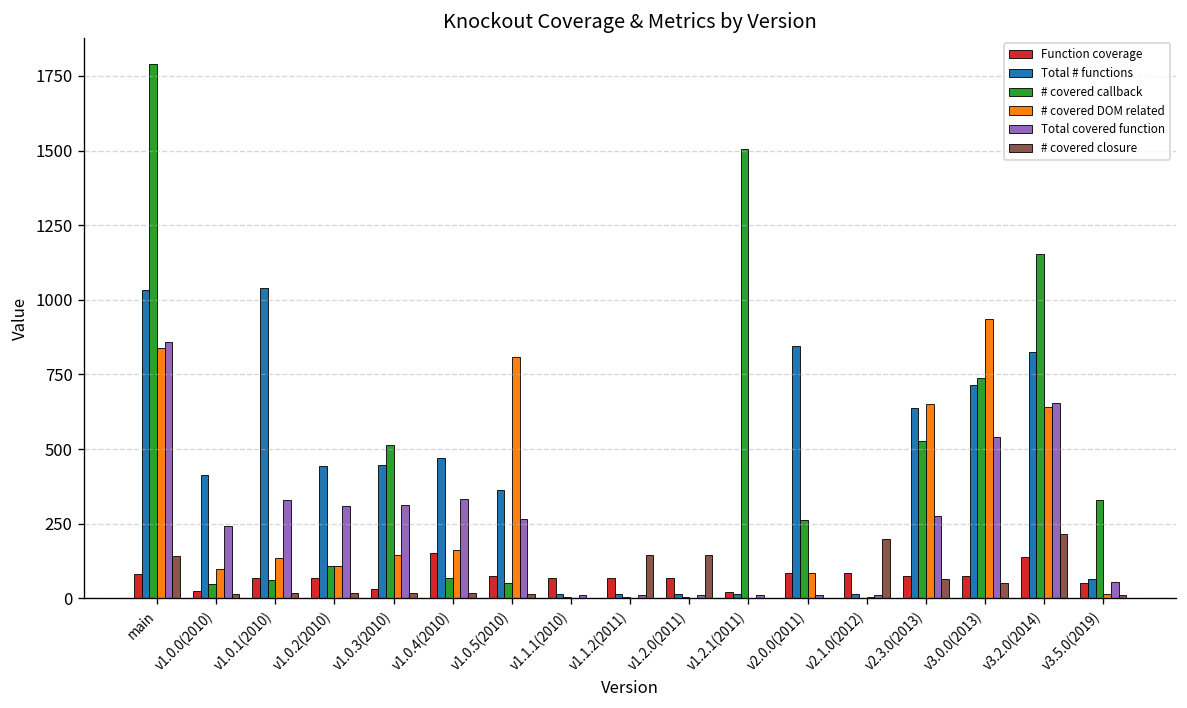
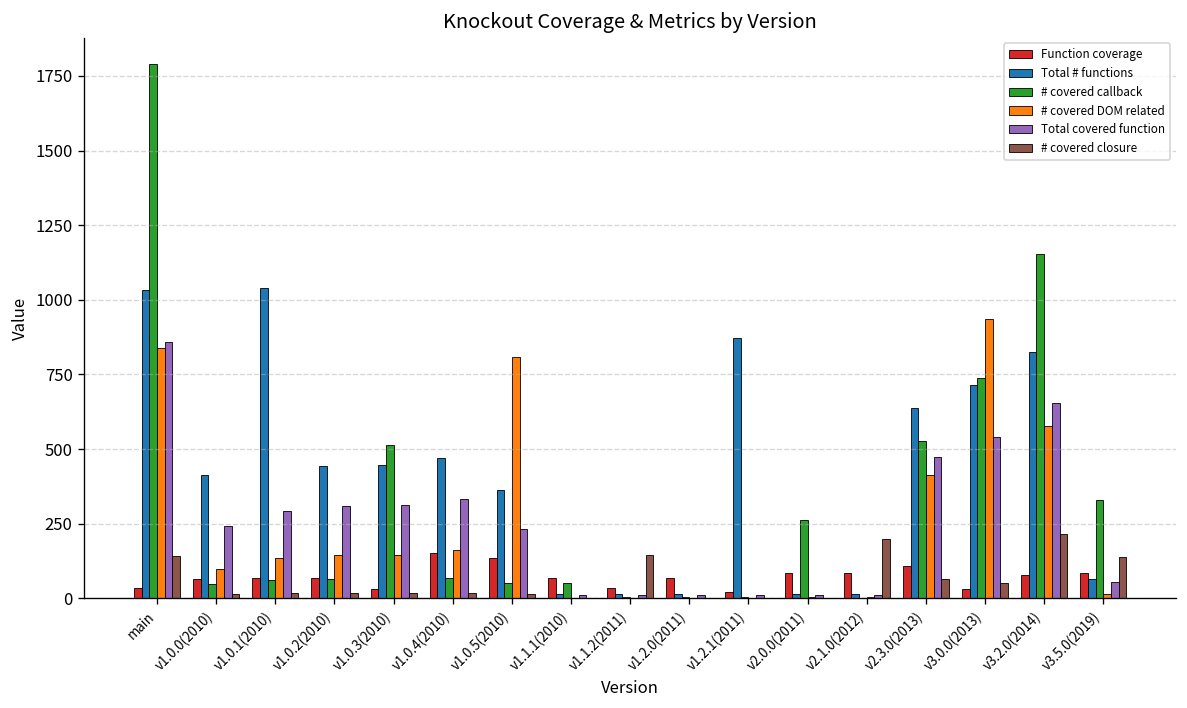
Function coverage, main: 80 -> 30
Function coverage, v1.0.0(2010): 20 -> 70
Total covered function, v1.0.1(2010): 330 -> 290
# covered callback, v1.0.2(2010): 110 -> 70
# covered DOM related, v1.0.2(2010): 110 -> 140
Function coverage, v1.0.5(2010): 70 -> 130
Total covered function, v1.0.5(2010): 270 -> 230
# covered callback, v1.1.1(2010): 0 -> 50
Function coverage, v1.1.2(2011): 70 -> 30
# covered closure, v1.2.0(2011): 150 -> 0
Total # functions, v1.2.1(2011): 20 -> 870
# covered callback, v1.2.1(2011): 1500 -> 10
Total # functions, v2.0.0(2011): 850 -> 10
# covered DOM related, v2.0.0(2011): 90 -> 0
Function coverage, v2.3.0(2013): 70 -> 110
# covered DOM related, v2.3.0(2013): 650 -> 410
Total covered function, v2.3.0(2013): 280 -> 470
Function coverage, v3.0.0(2013): 80 -> 30
Function coverage, v3.2.0(2014): 140 -> 80
# covered DOM related, v3.2.0(2014): 640 -> 580
Function coverage, v3.5.0(2019): 50 -> 90
# covered closure, v3.5.0(2019): 10 -> 140
